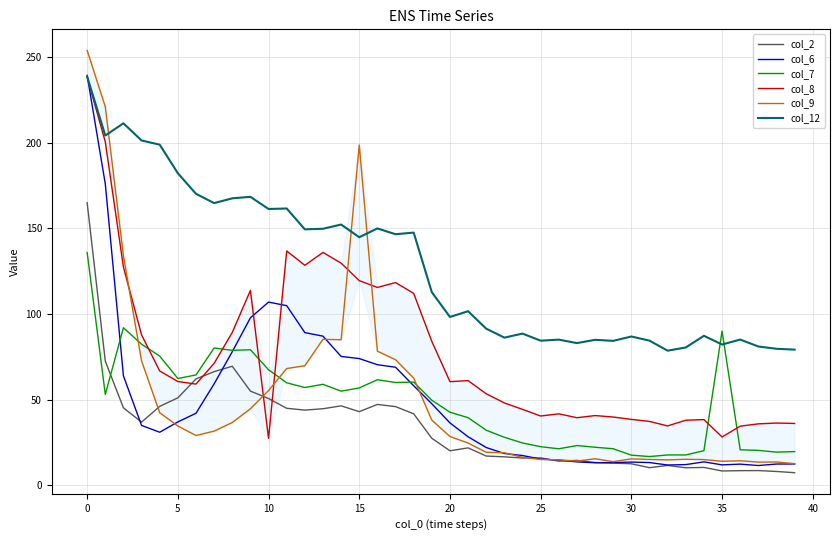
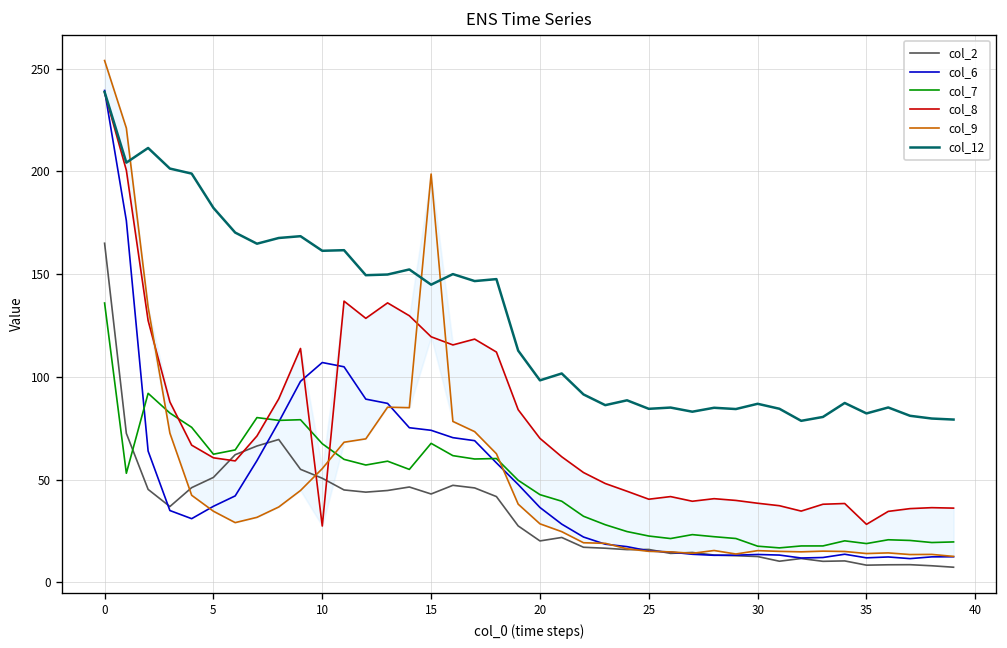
col_7, 15: 57 -> 68
col_8, 20: 60 -> 70
col_7, 35: 90 -> 19
